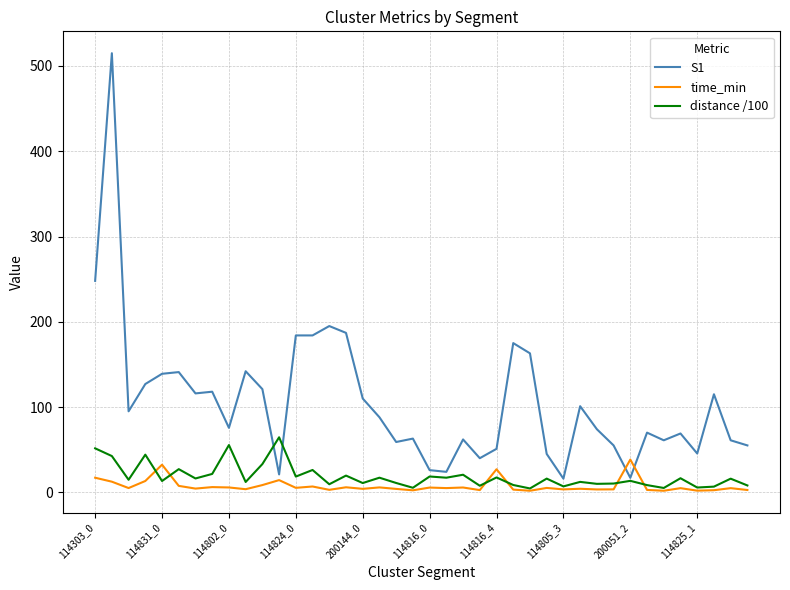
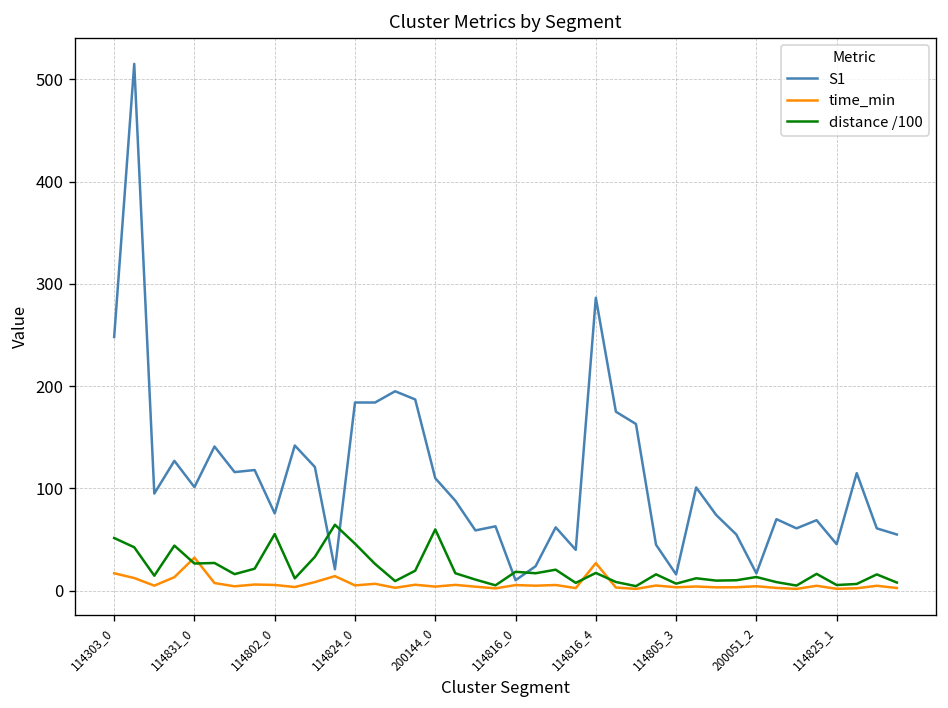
S1, 114831_0: 140 -> 100
distance /100, 114831_0: 10 -> 30
distance /100, 114824_0: 20 -> 50
distance /100, 200144_0: 10 -> 60
S1, 114816_0: 30 -> 10
S1, 114816_4: 50 -> 290
time_min, 200051_2: 40 -> 0
